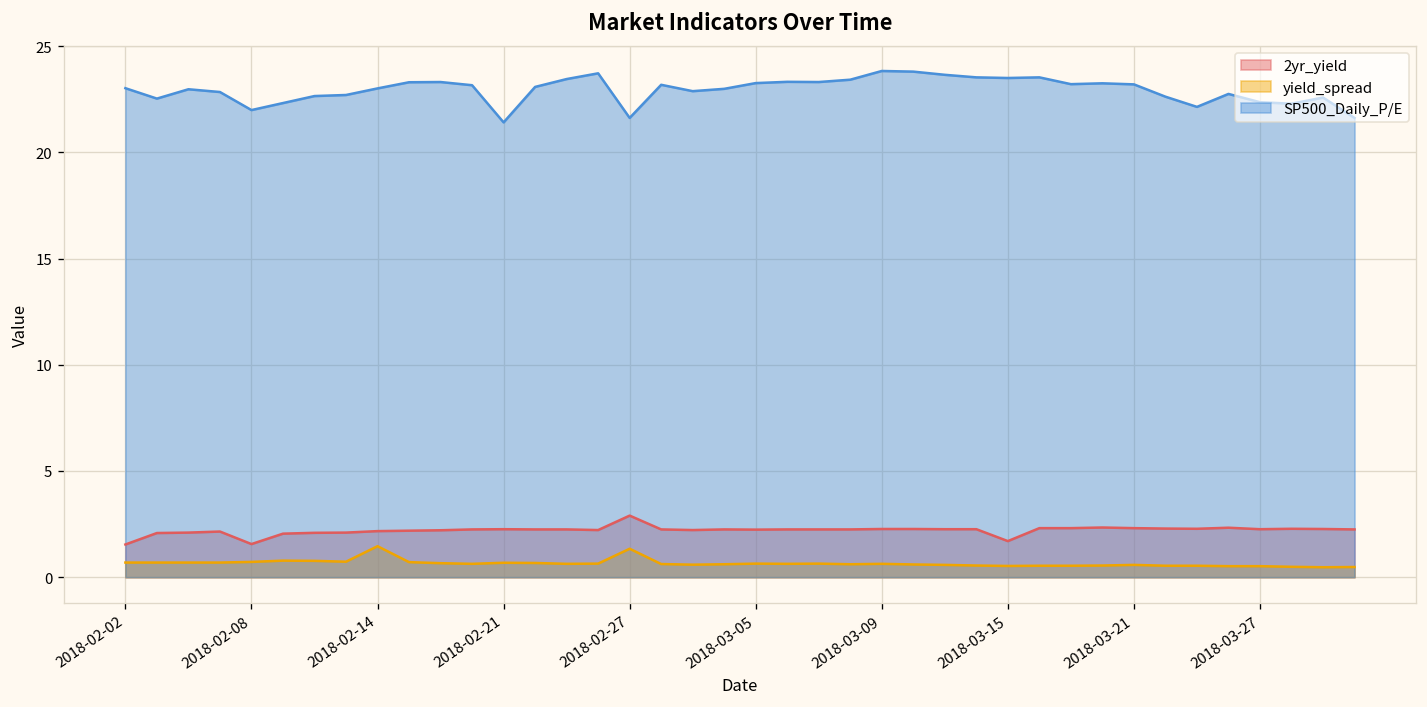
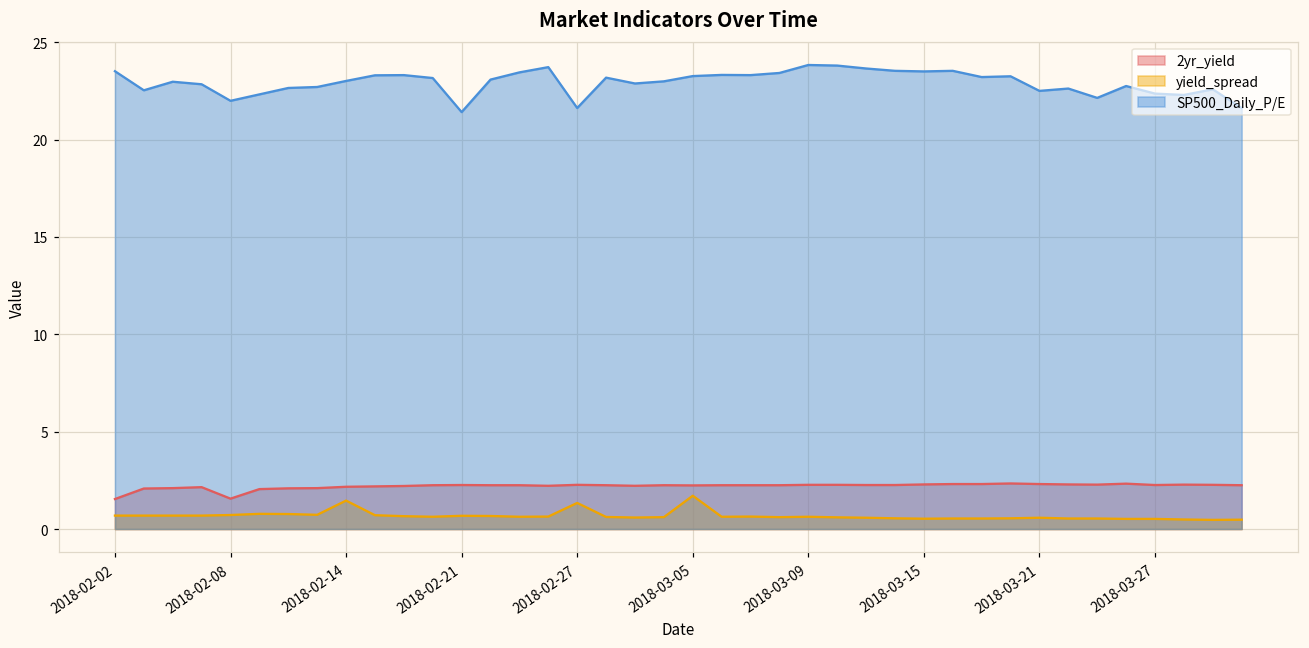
SP500_Daily_P/E, 2018-02-02: 23.0 -> 23.5
2yr_yield, 2018-02-27: 2.9 -> 2.3
yield_spread, 2018-03-05: 0.6 -> 1.7
2yr_yield, 2018-03-15: 1.7 -> 2.3
SP500_Daily_P/E, 2018-03-21: 23.2 -> 22.5
